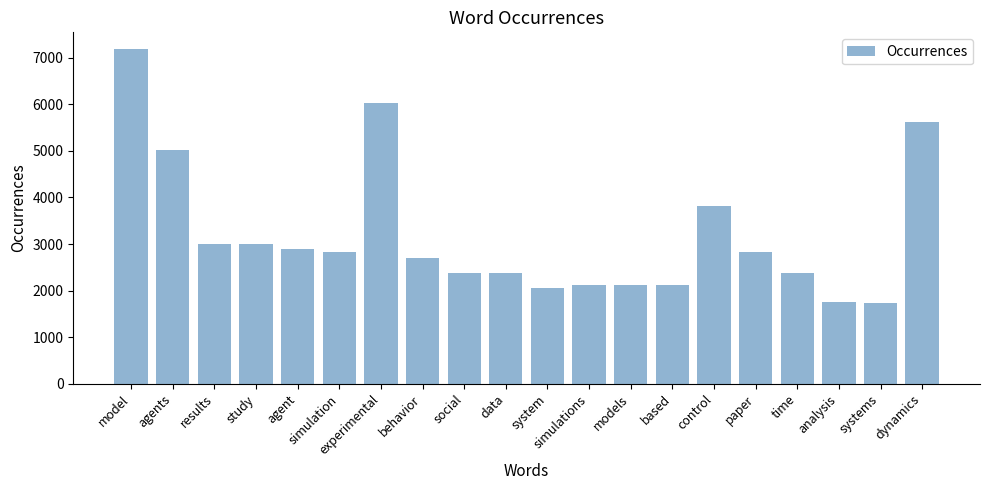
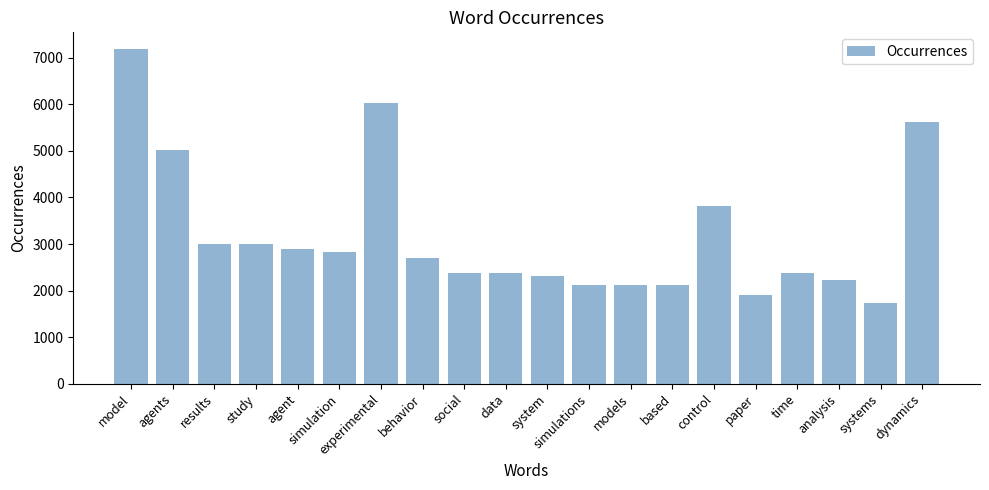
system: 2000 -> 2300
paper: 2800 -> 1900
analysis: 1800 -> 2200
